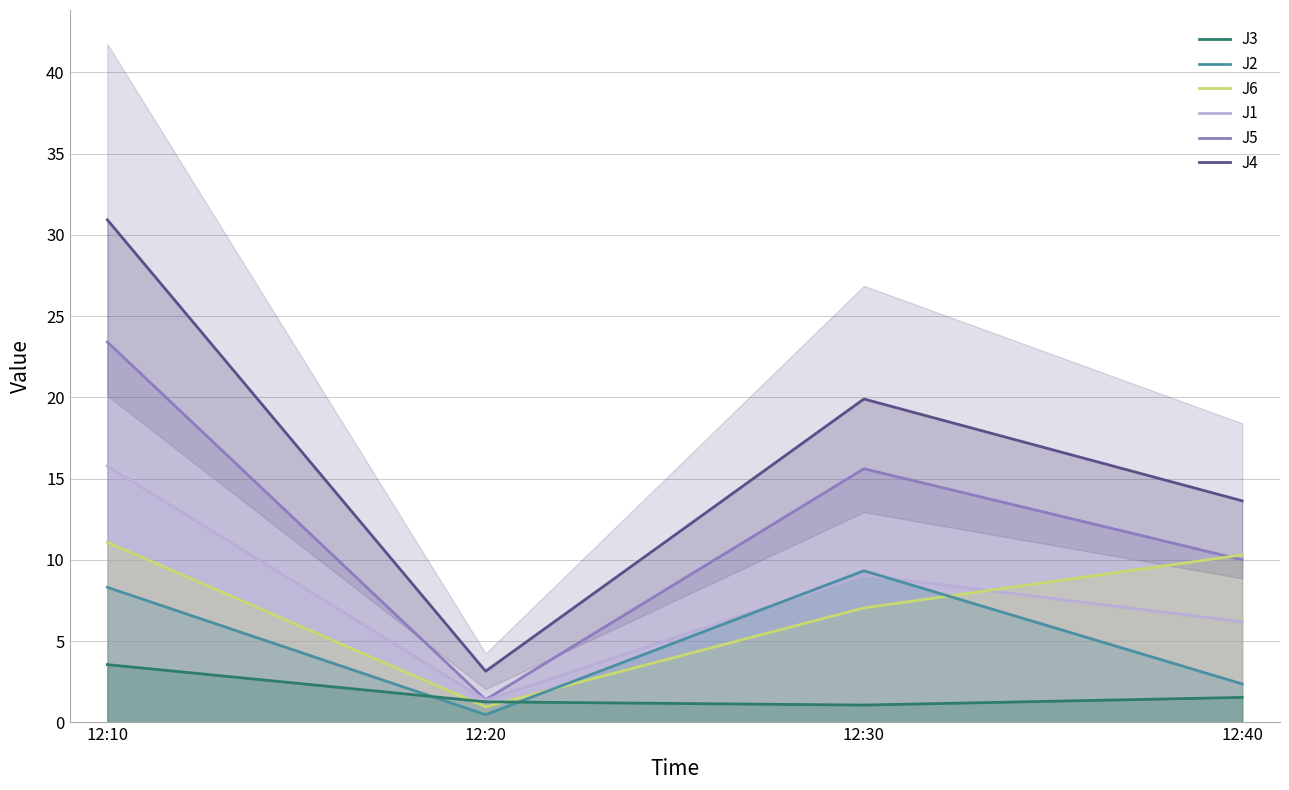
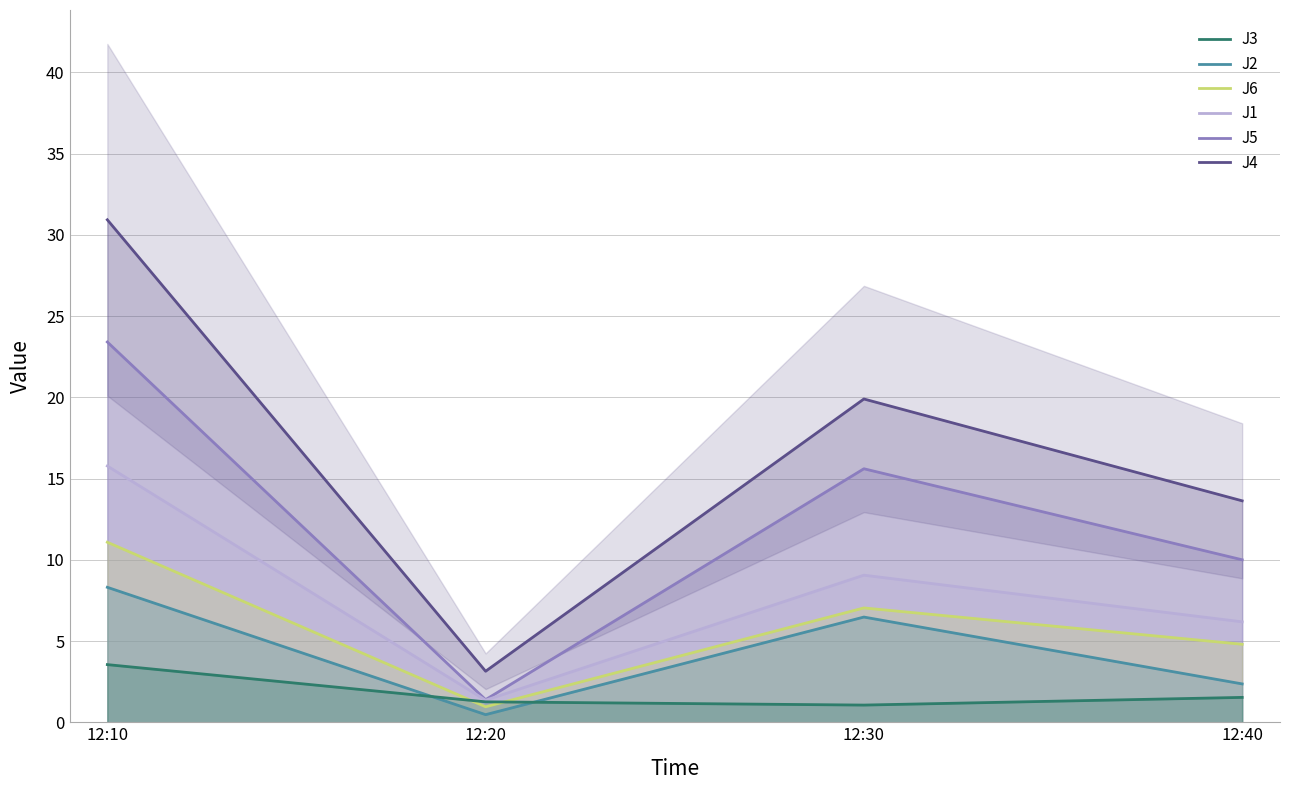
J2, 12:30: 9.3 -> 6.5
J6, 12:40: 10.3 -> 4.8
